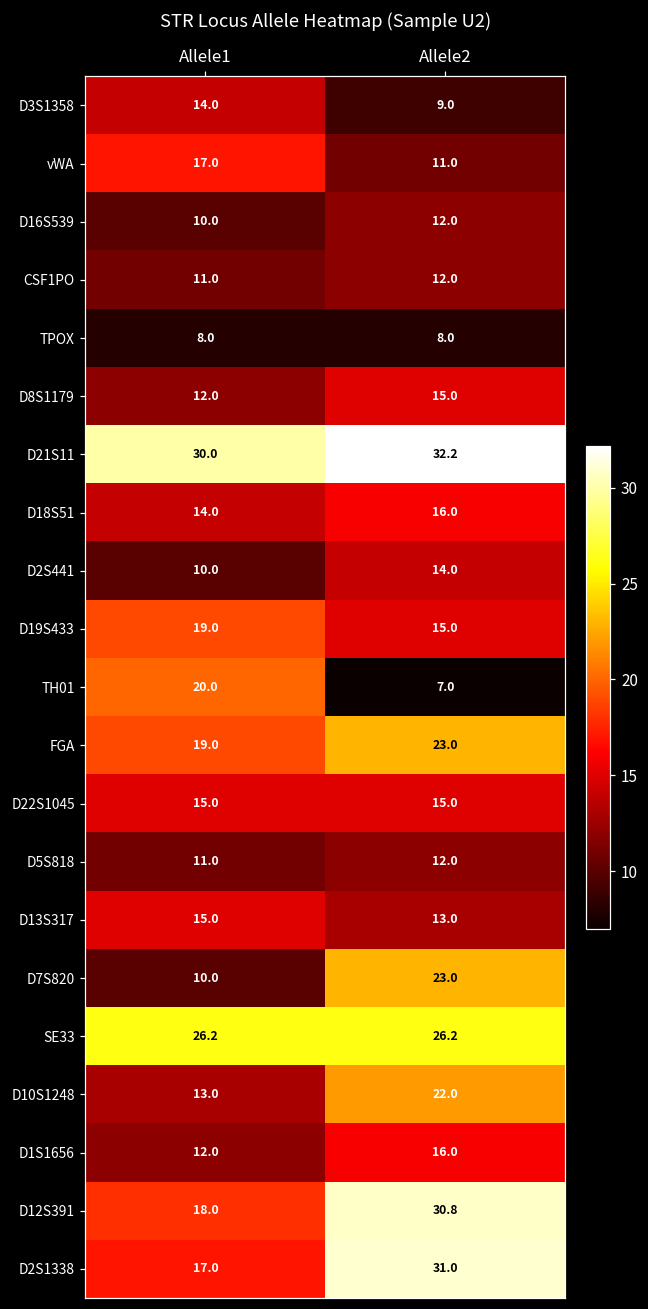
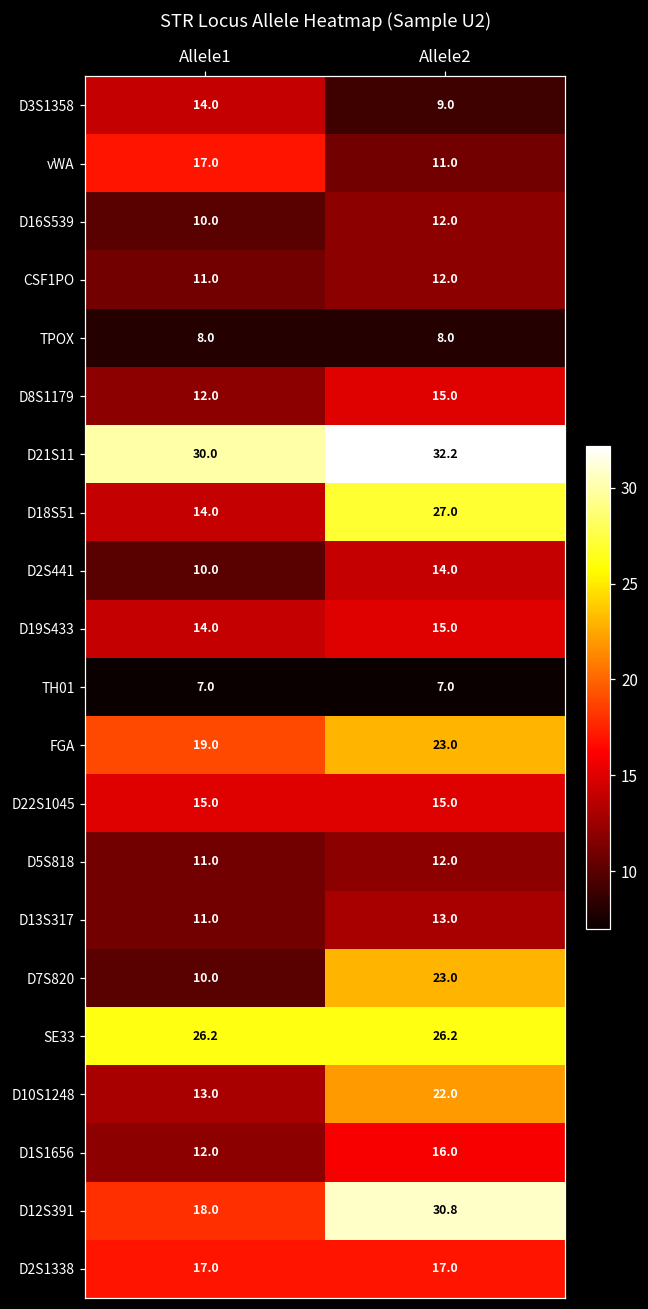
D18S51, Allele2: 16.0 -> 27.0
D19S433, Allele1: 19.0 -> 14.0
TH01, Allele1: 20.0 -> 7.0
D13S317, Allele1: 15.0 -> 11.0
D2S1338, Allele2: 31.0 -> 17.0
